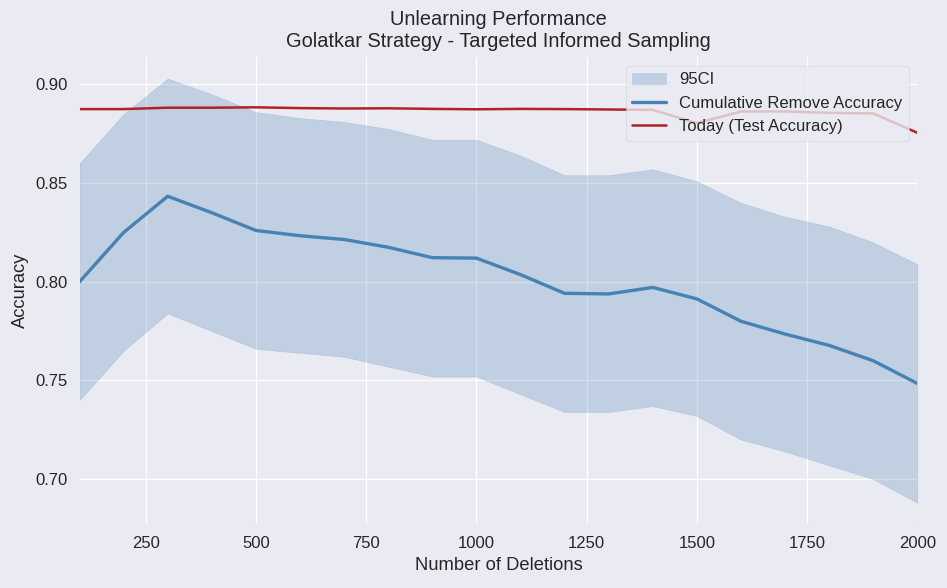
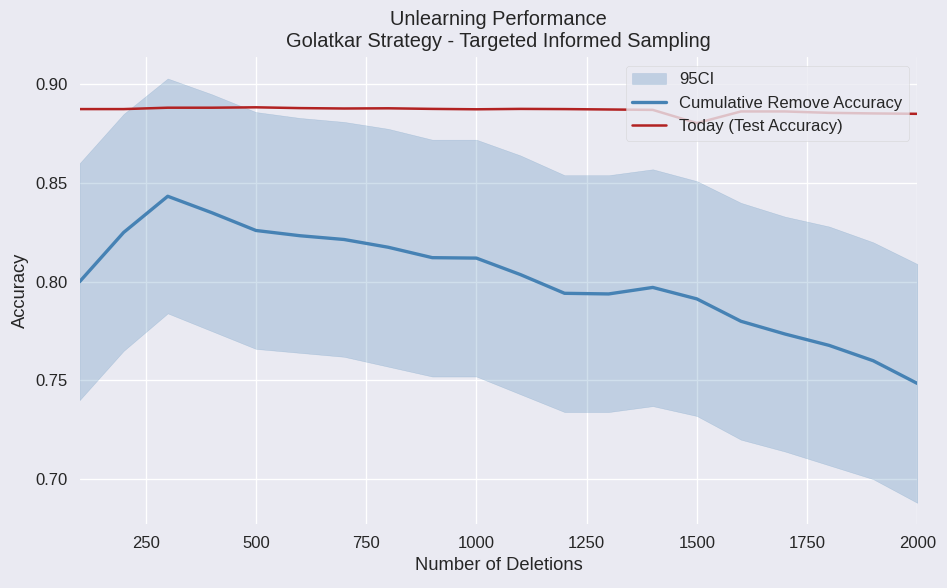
Today (Test Accuracy), 2000: 0.876 -> 0.885
